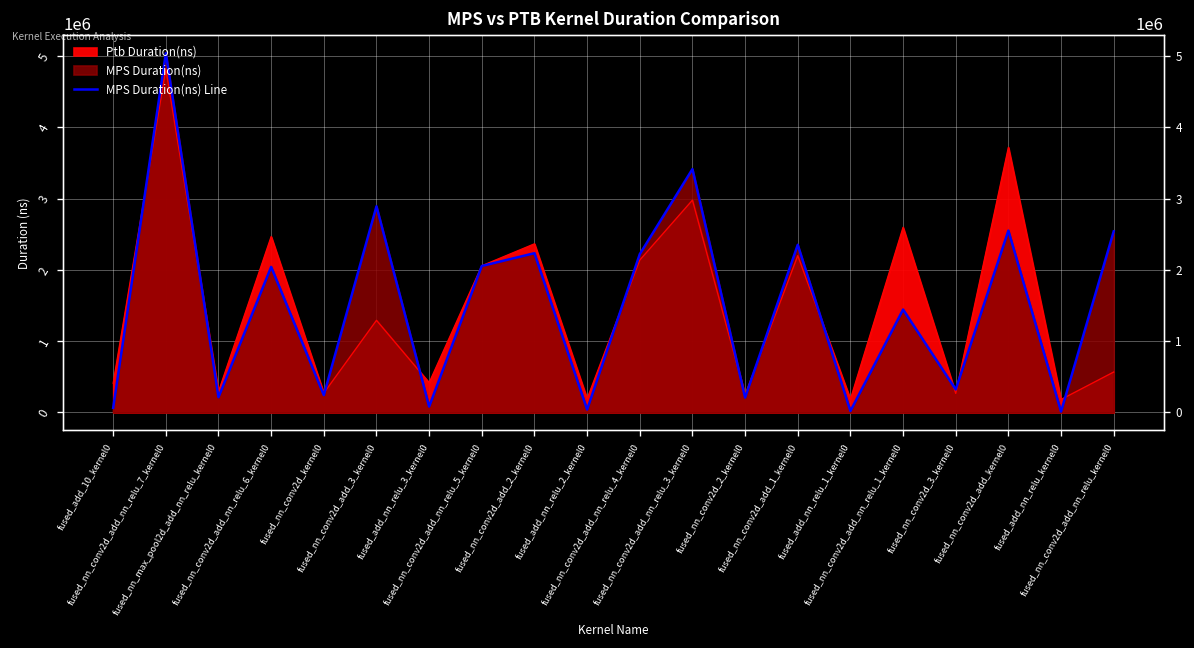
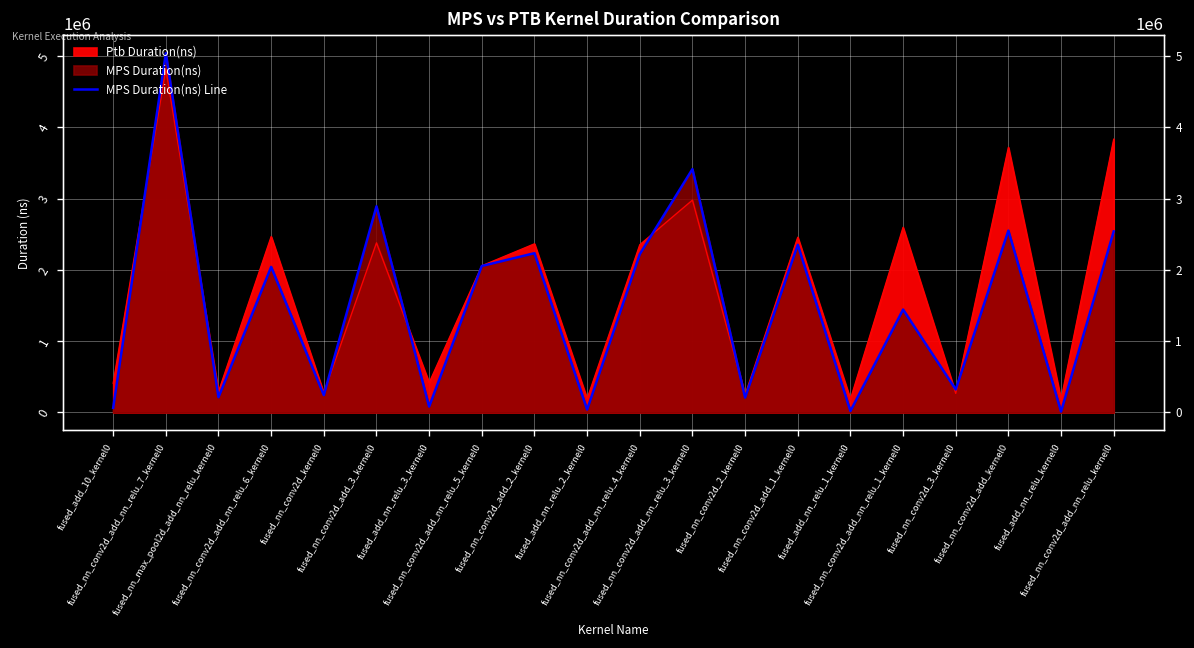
Ptb Duration(ns), fused_nn_conv2d_add_3_kernel0: 1300000 -> 2400000
Ptb Duration(ns), fused_nn_conv2d_add_nn_relu_4_kernel0: 2100000 -> 2400000
Ptb Duration(ns), fused_nn_conv2d_add_1_kernel0: 2200000 -> 2500000
Ptb Duration(ns), fused_nn_conv2d_add_nn_relu_kernel0: 600000 -> 3800000
